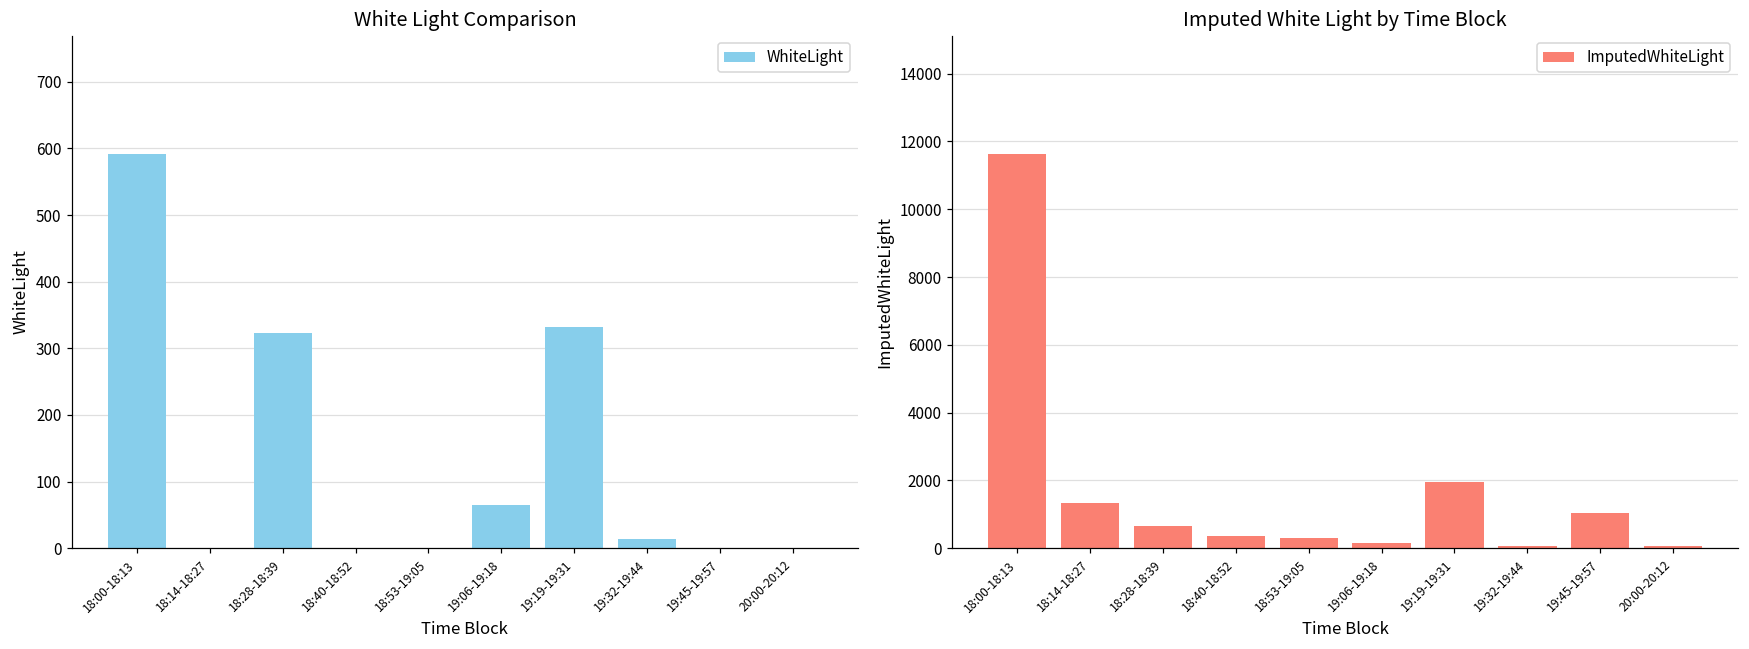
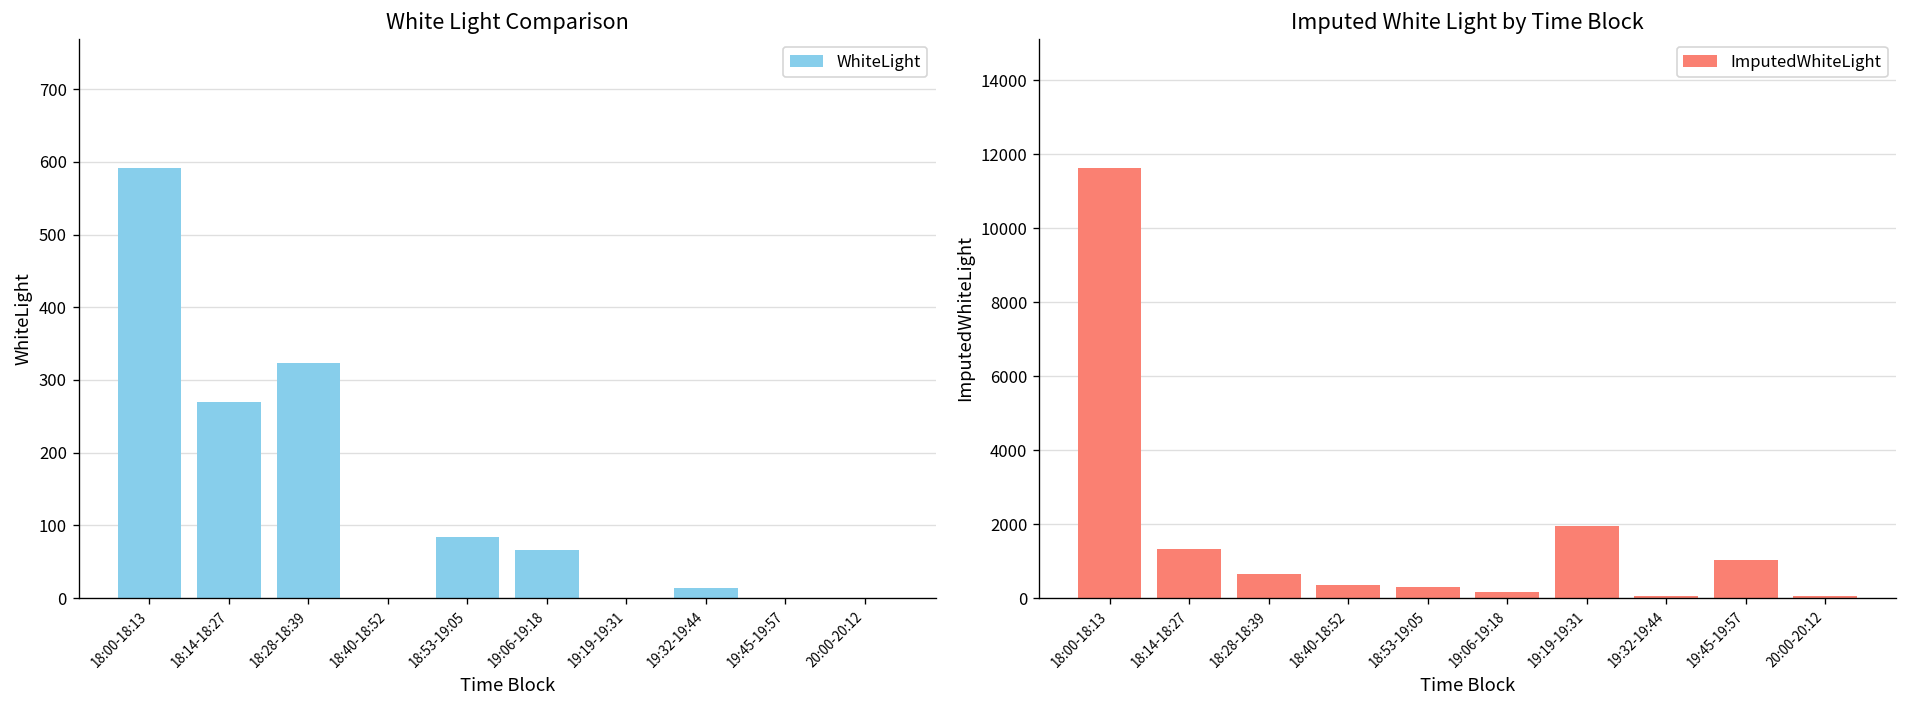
White Light Comparison, 18:14-18:27: 0 -> 270
White Light Comparison, 18:53-19:05: 0 -> 80
White Light Comparison, 19:19-19:31: 330 -> 0
